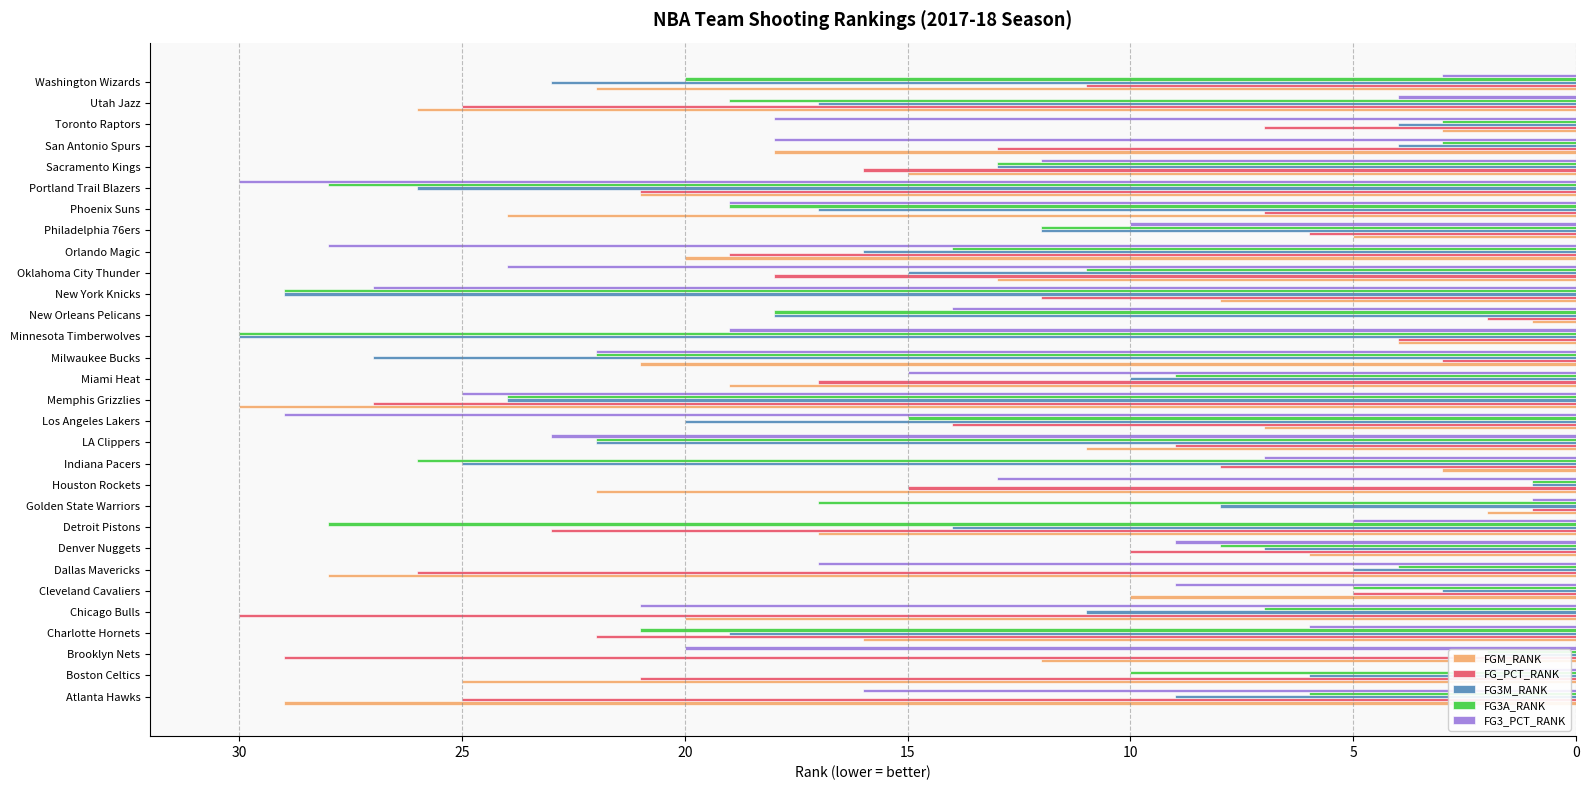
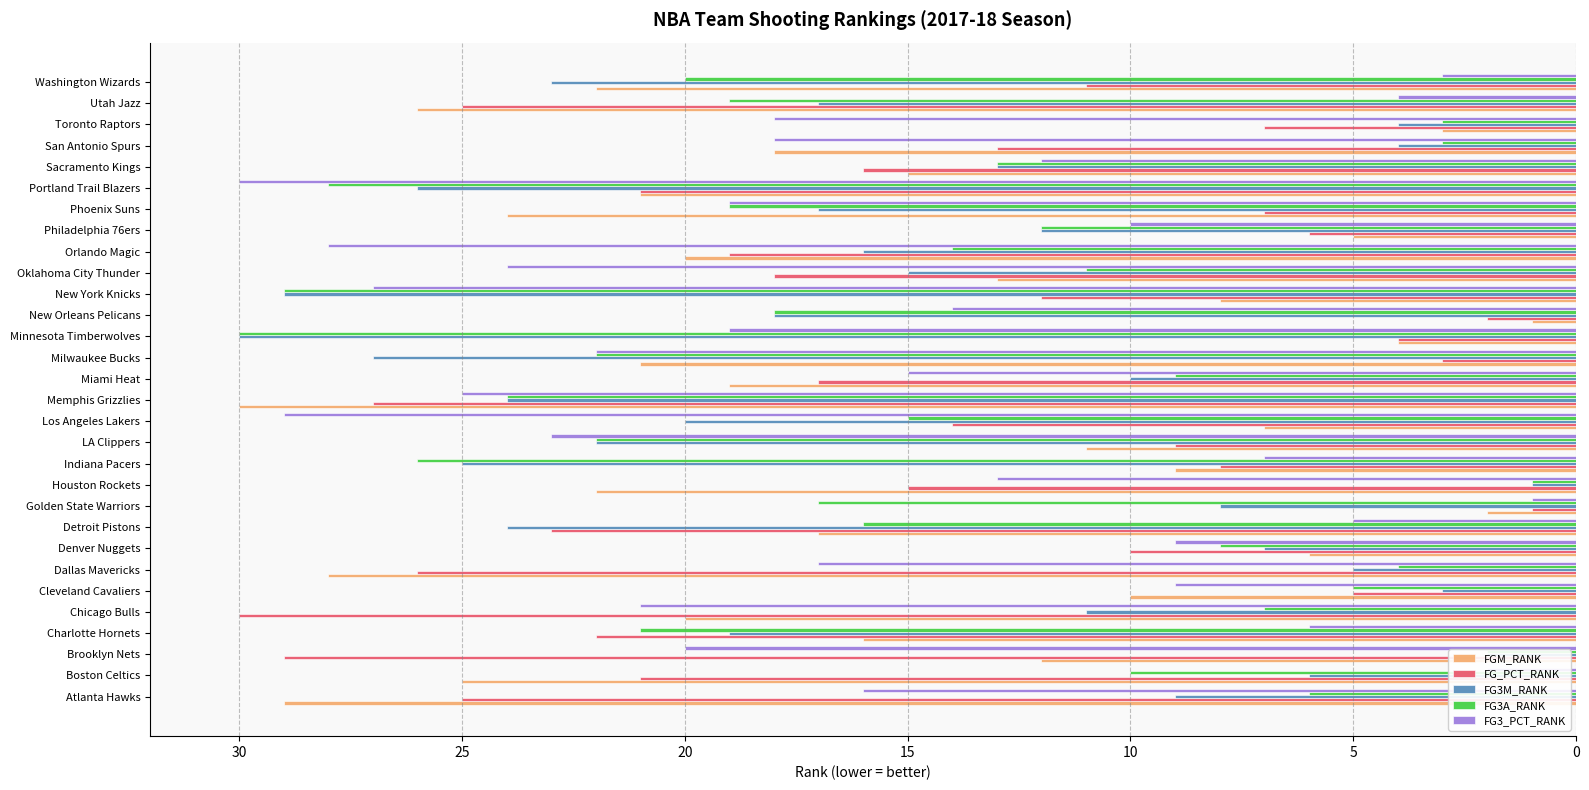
FGM_RANK, Indiana Pacers: 3 -> 9
FG3A_RANK, Detroit Pistons: 28 -> 16
FG3M_RANK, Detroit Pistons: 14 -> 24
